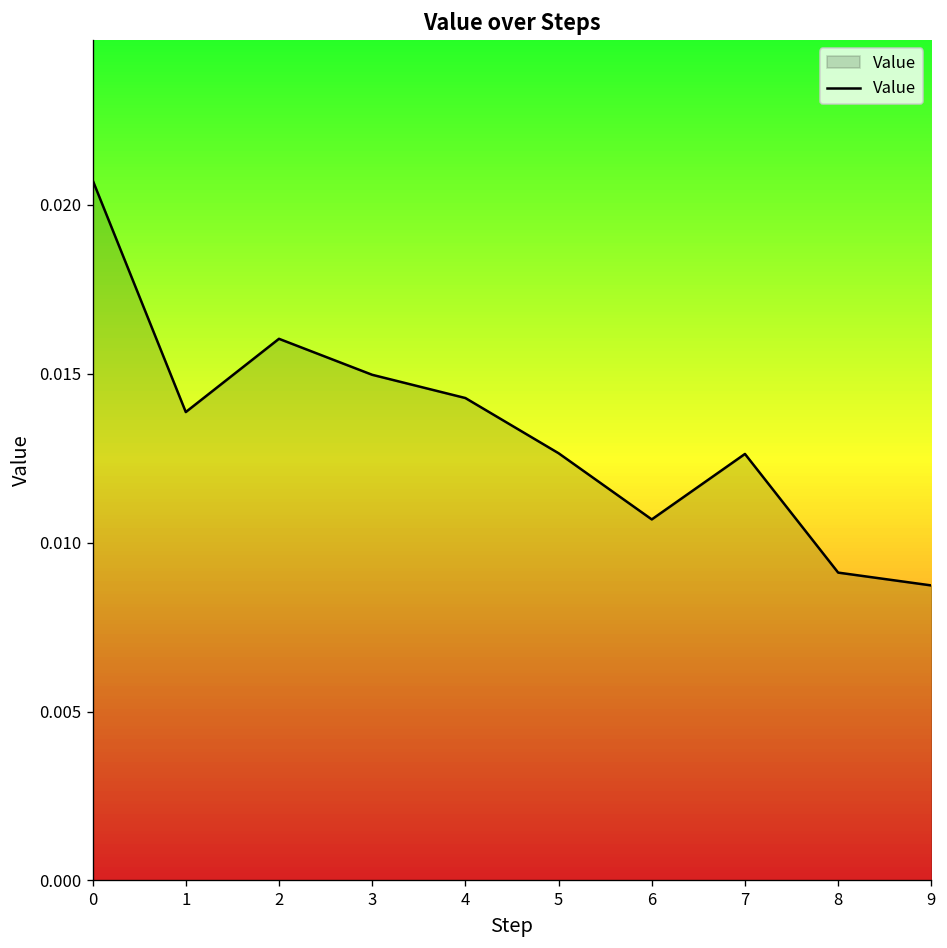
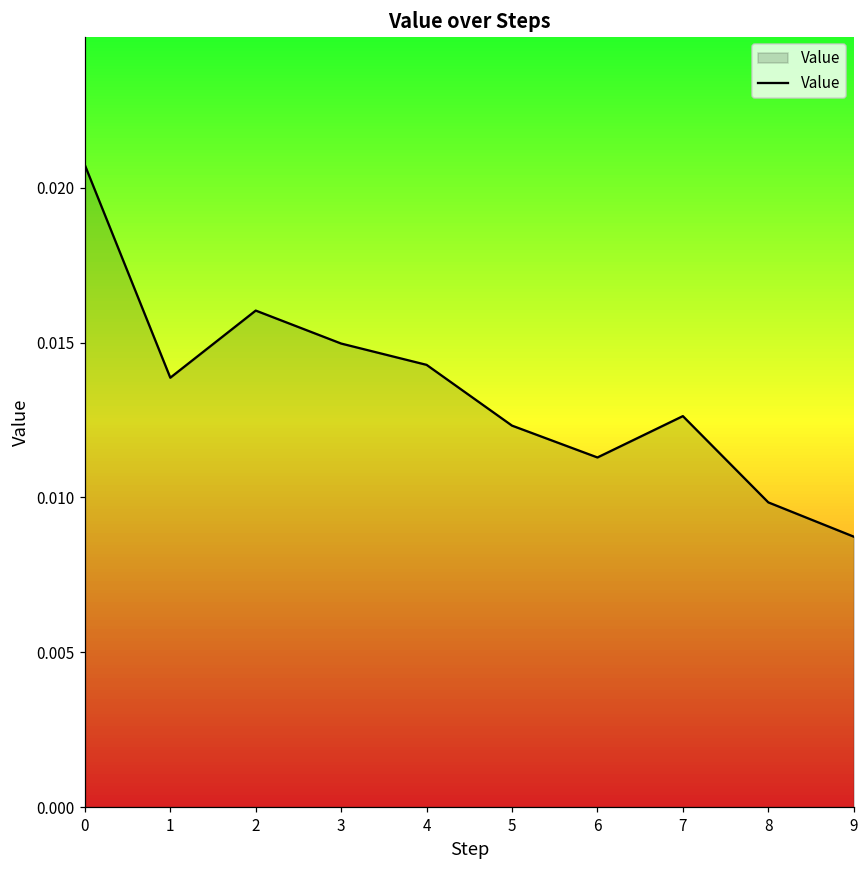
5: 0.0126 -> 0.0123
6: 0.0107 -> 0.0113
8: 0.0091 -> 0.0098
